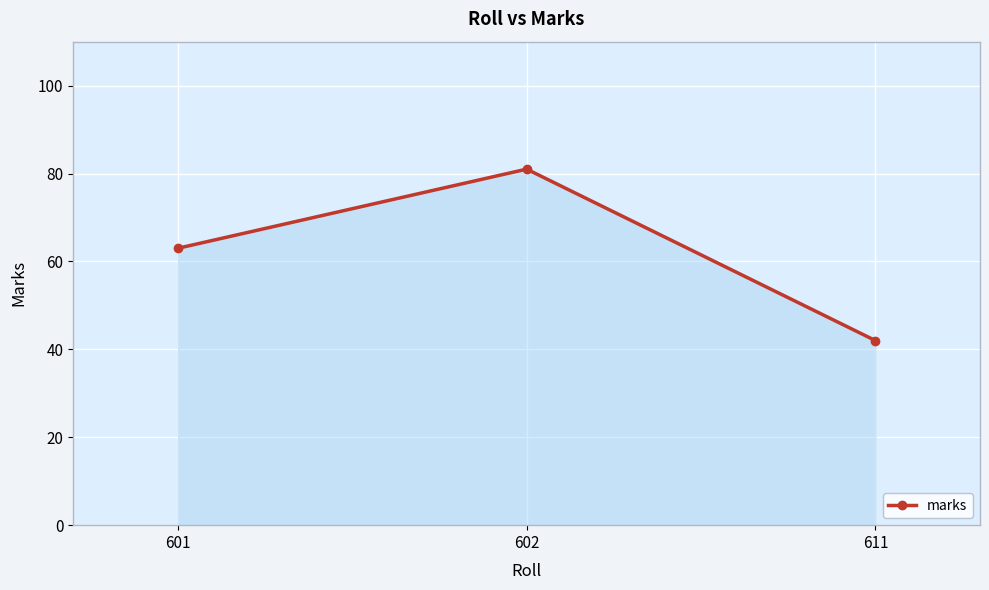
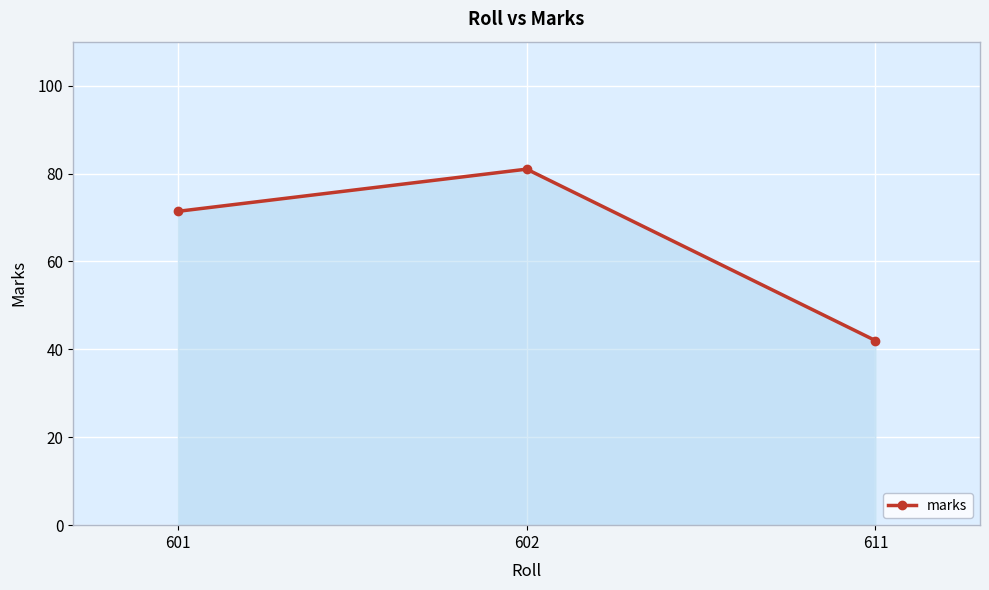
601: 63 -> 71
